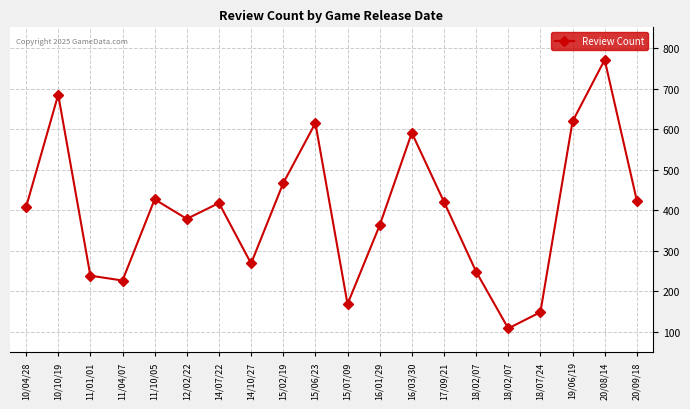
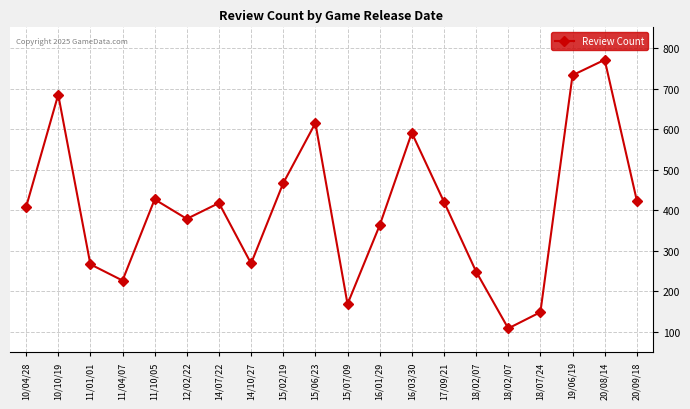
11/01/01: 240 -> 270
19/06/19: 620 -> 730
